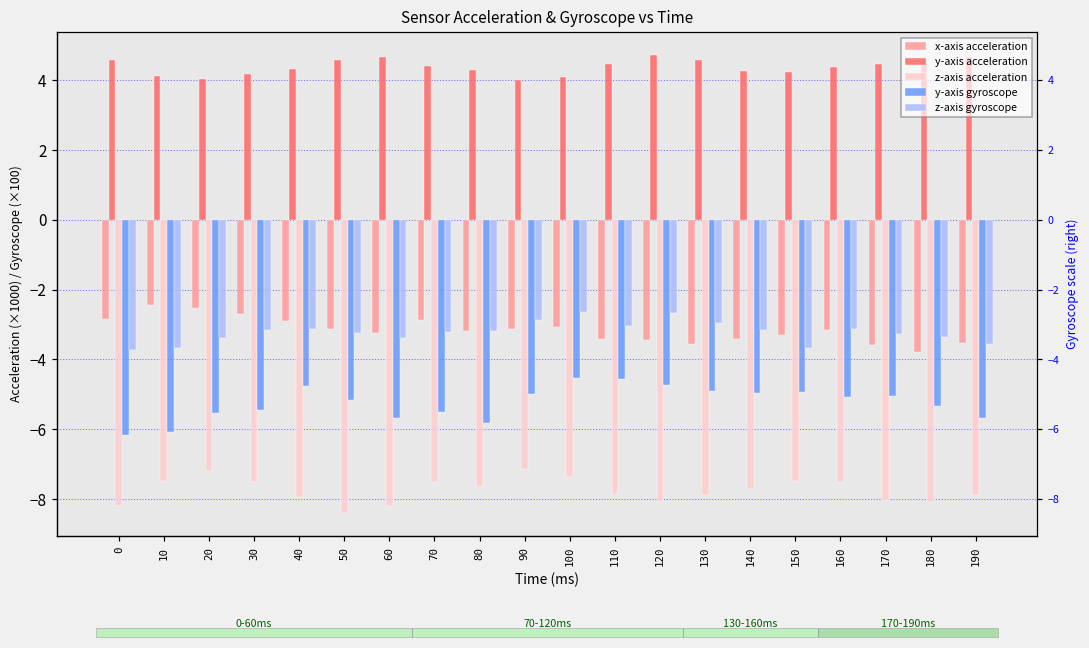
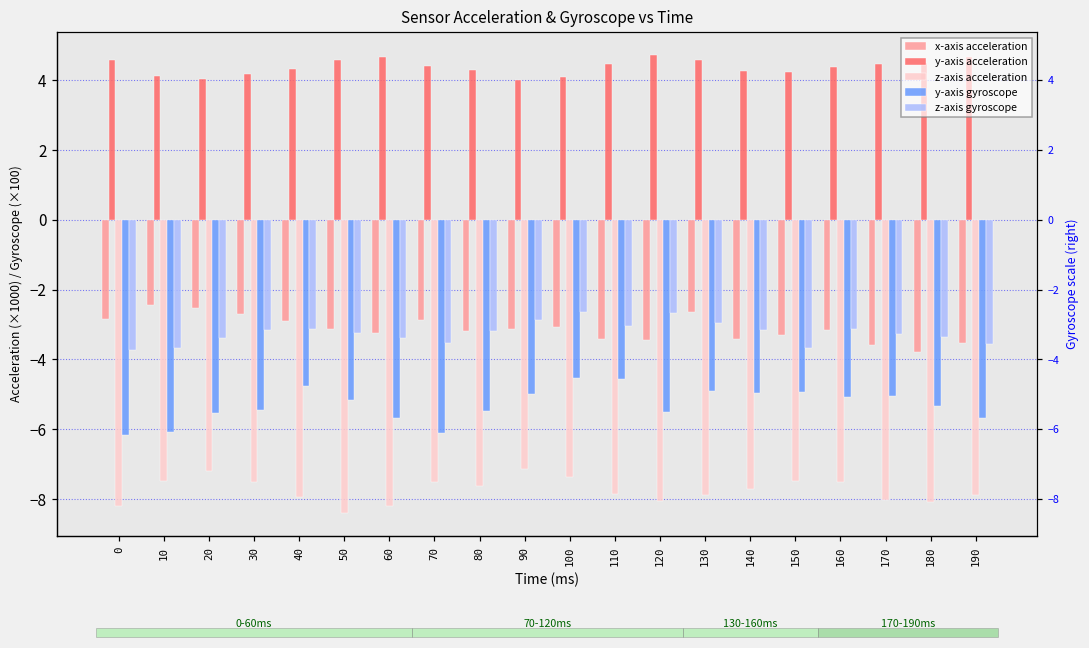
y-axis gyroscope, 70: -5.5 -> -6.1
z-axis gyroscope, 70: -3.2 -> -3.5
y-axis gyroscope, 80: -5.8 -> -5.5
y-axis gyroscope, 120: -4.7 -> -5.5
x-axis acceleration, 130: -3.6 -> -2.6
